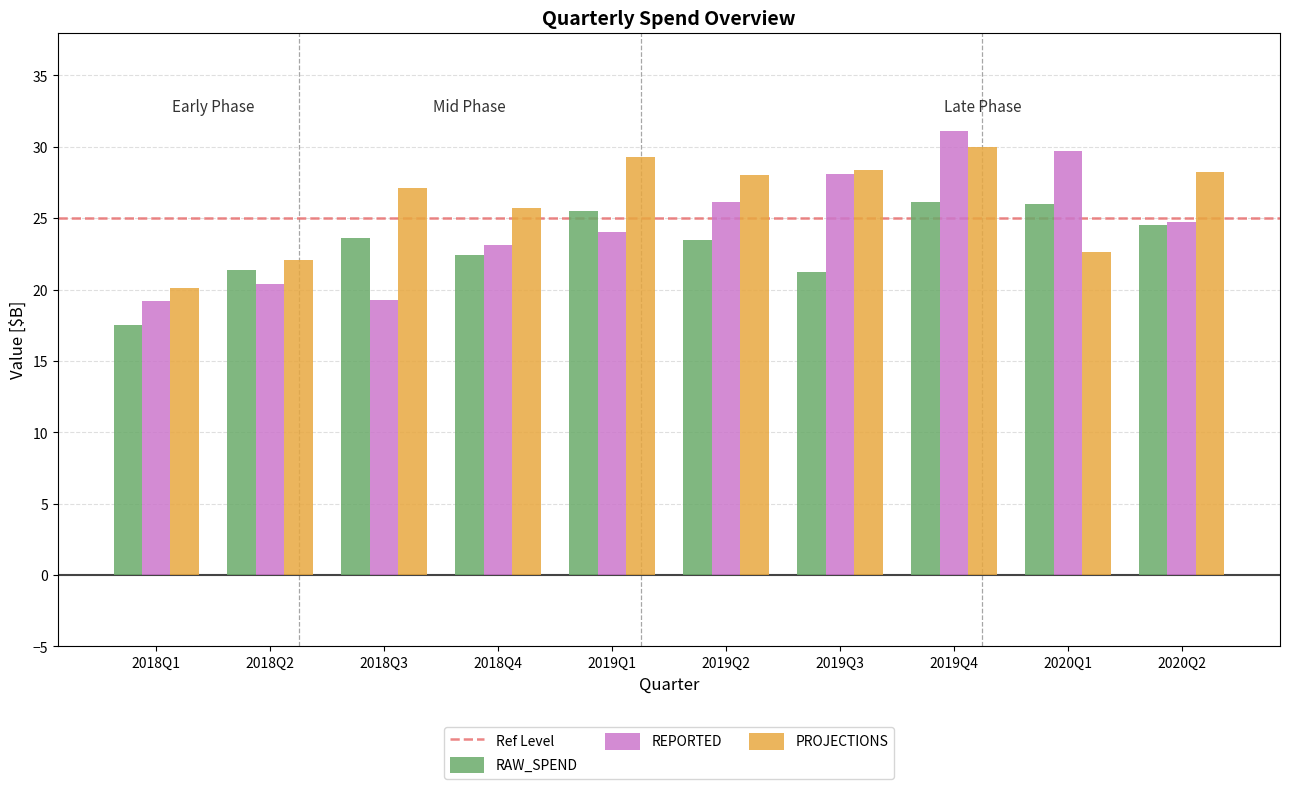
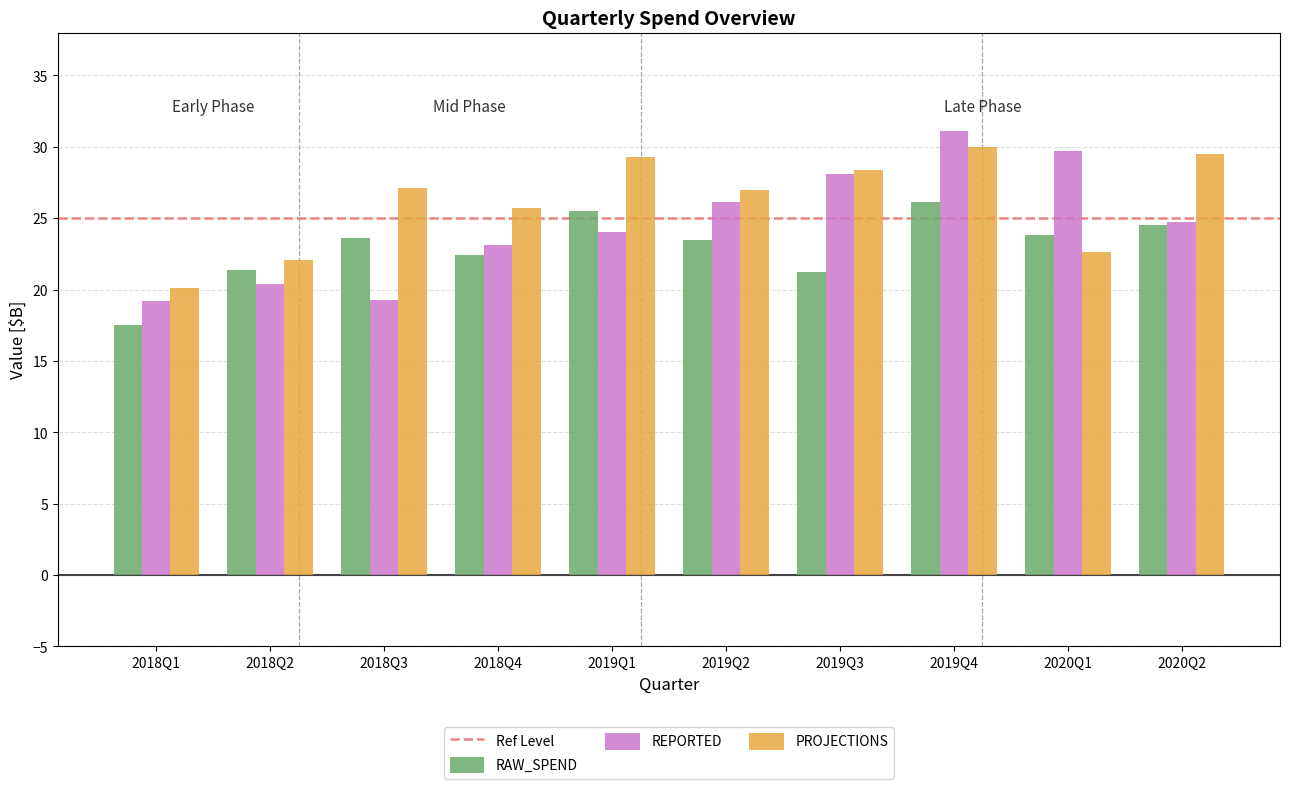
PROJECTIONS, 2019Q2: 28 -> 27
RAW_SPEND, 2020Q1: 26.0 -> 23.8
PROJECTIONS, 2020Q2: 28.2 -> 29.5
